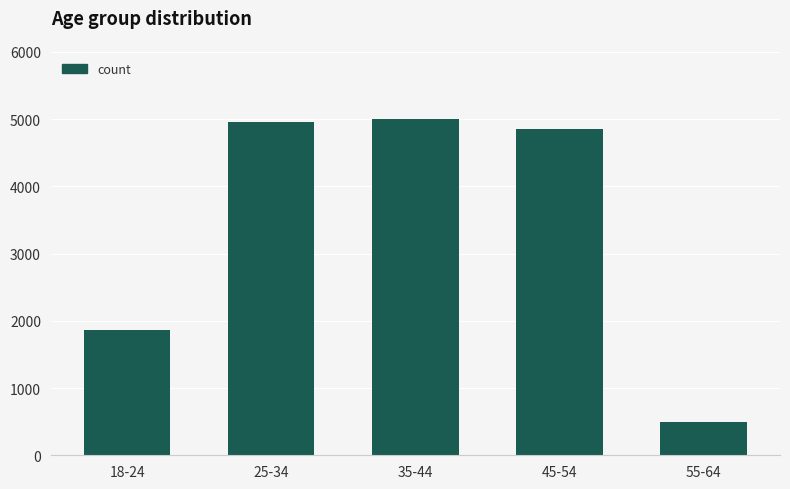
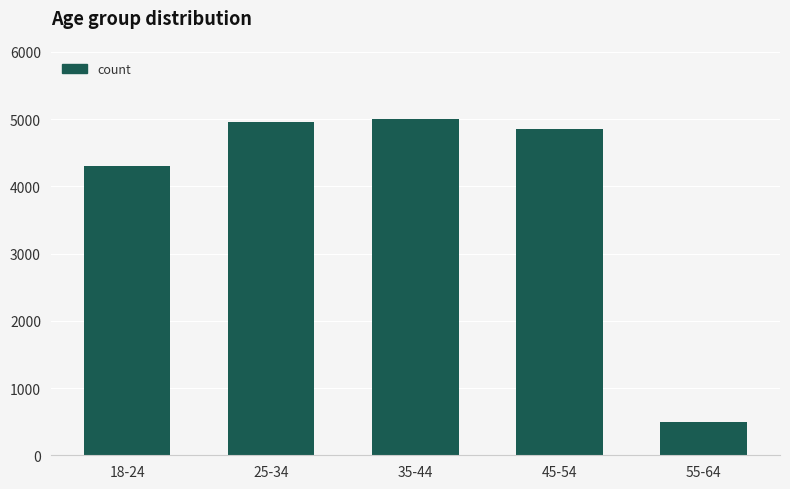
18-24: 1900 -> 4300
